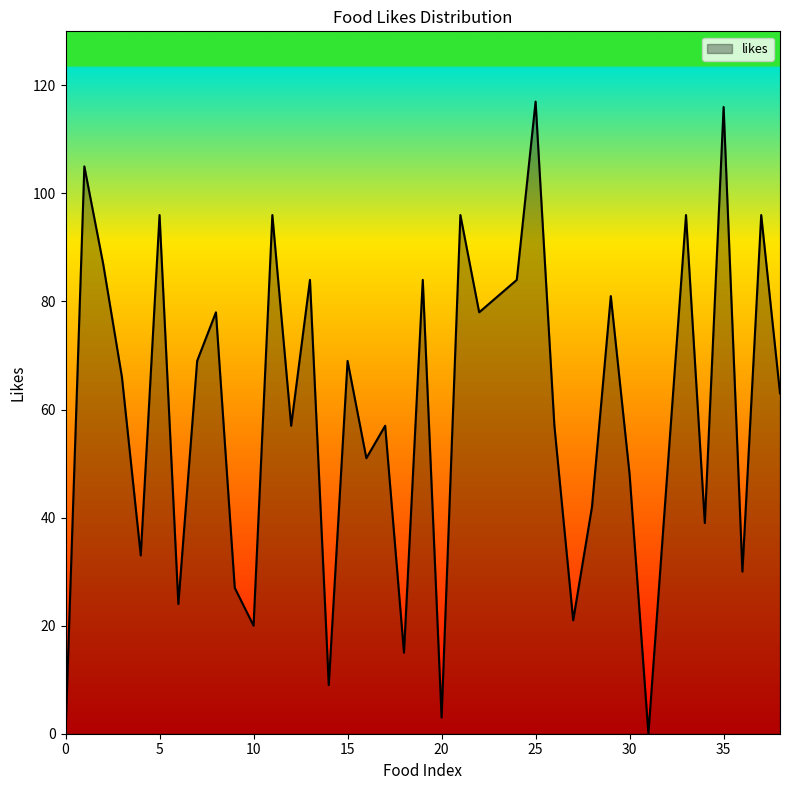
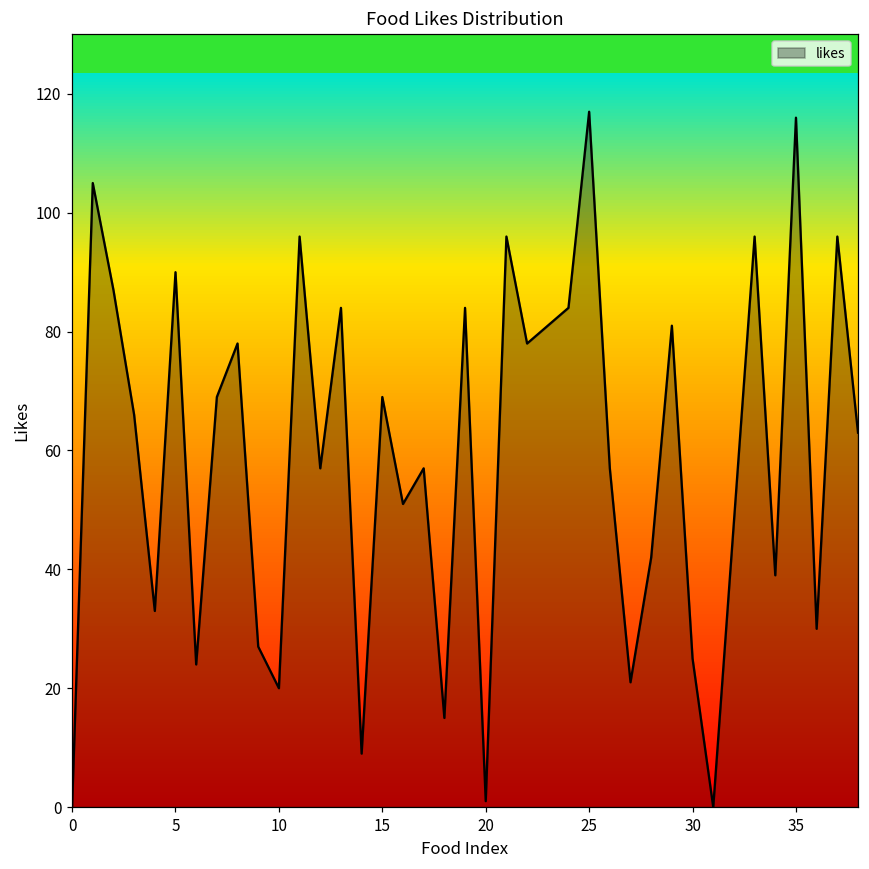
5: 96 -> 90
20: 3 -> 1
30: 48 -> 25
